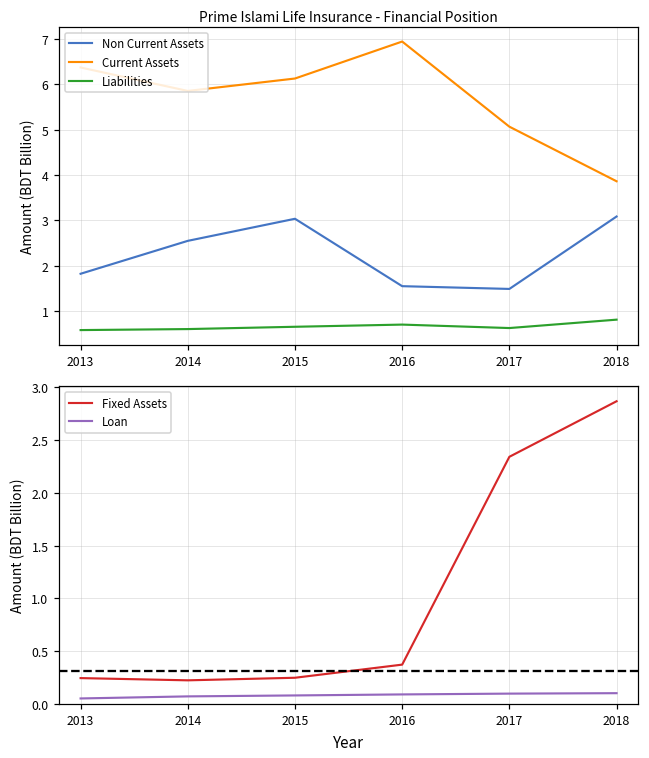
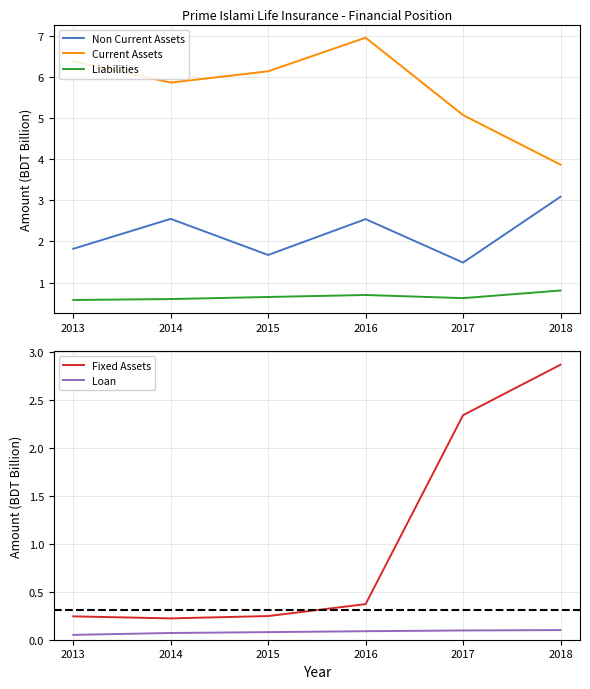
Prime Islami Life Insurance - Financial Position, Non Current Assets, 2015: 3.0 -> 1.7
Prime Islami Life Insurance - Financial Position, Non Current Assets, 2016: 1.5 -> 2.5
